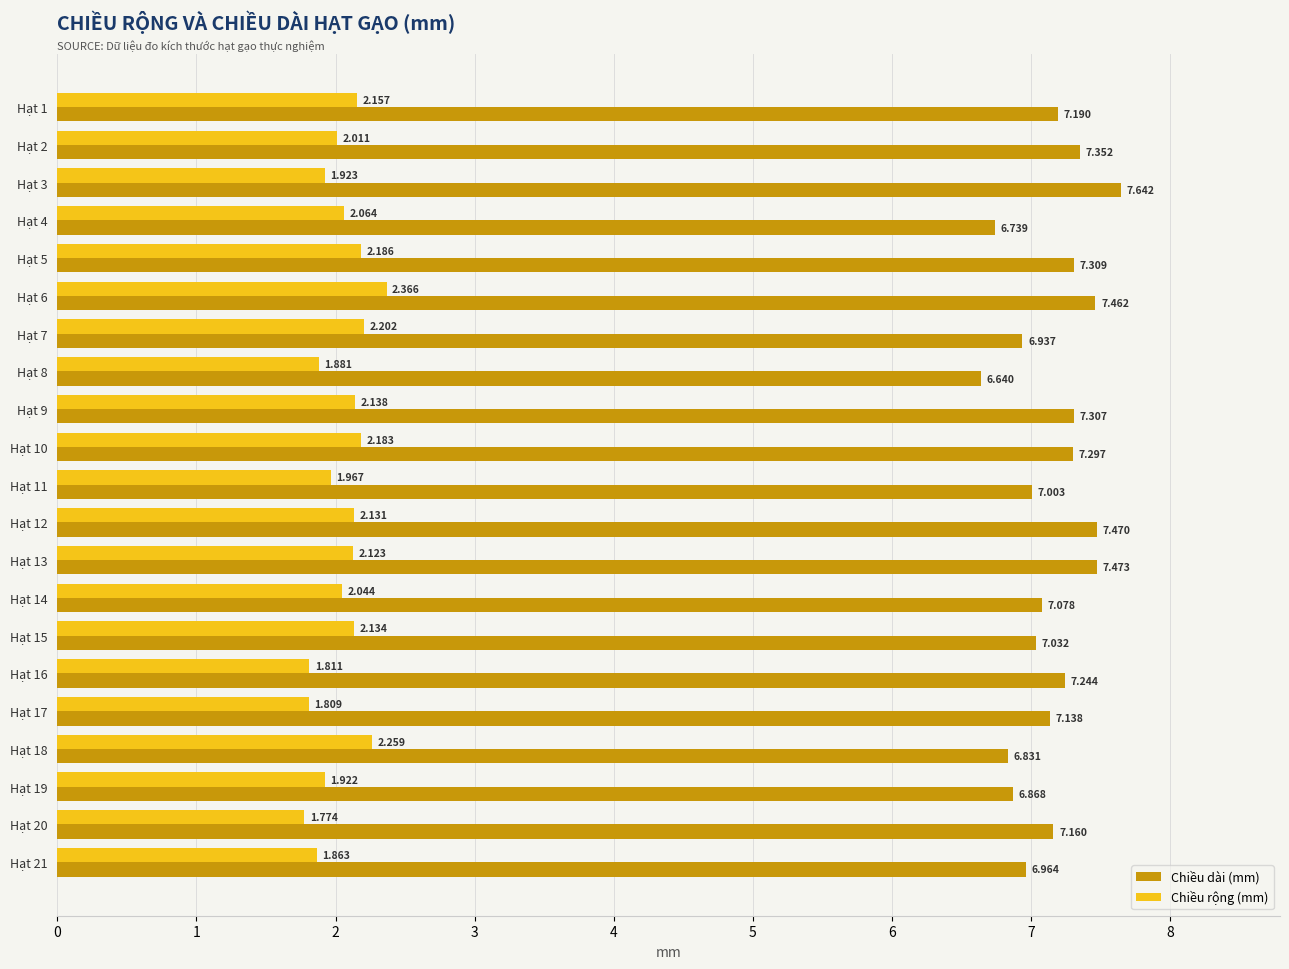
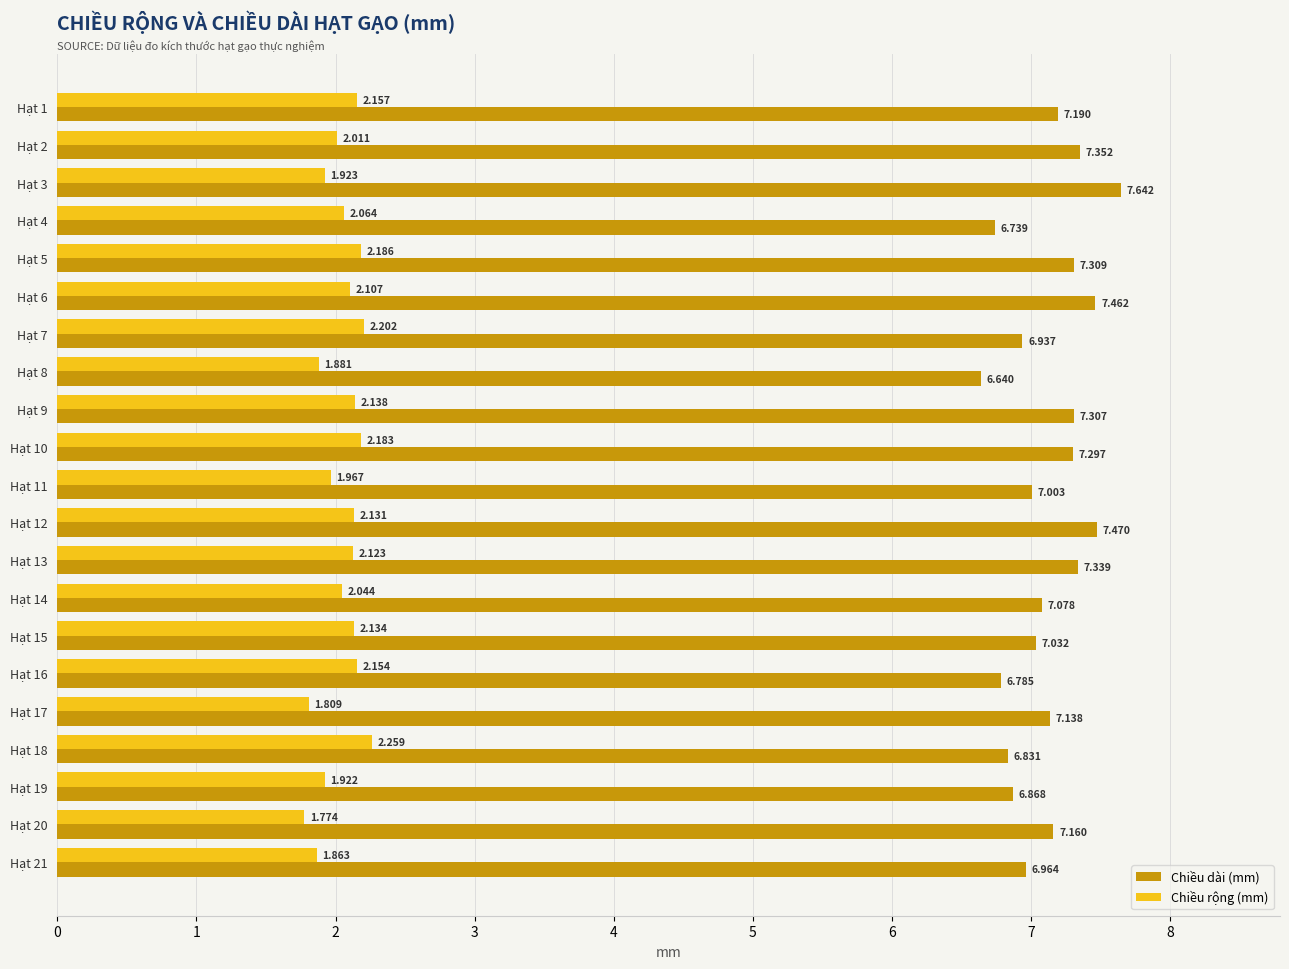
Chiều rộng (mm), Hạt 6: 2.366 -> 2.107
Chiều dài (mm), Hạt 13: 7.473 -> 7.339
Chiều rộng (mm), Hạt 16: 1.811 -> 2.154
Chiều dài (mm), Hạt 16: 7.244 -> 6.785
